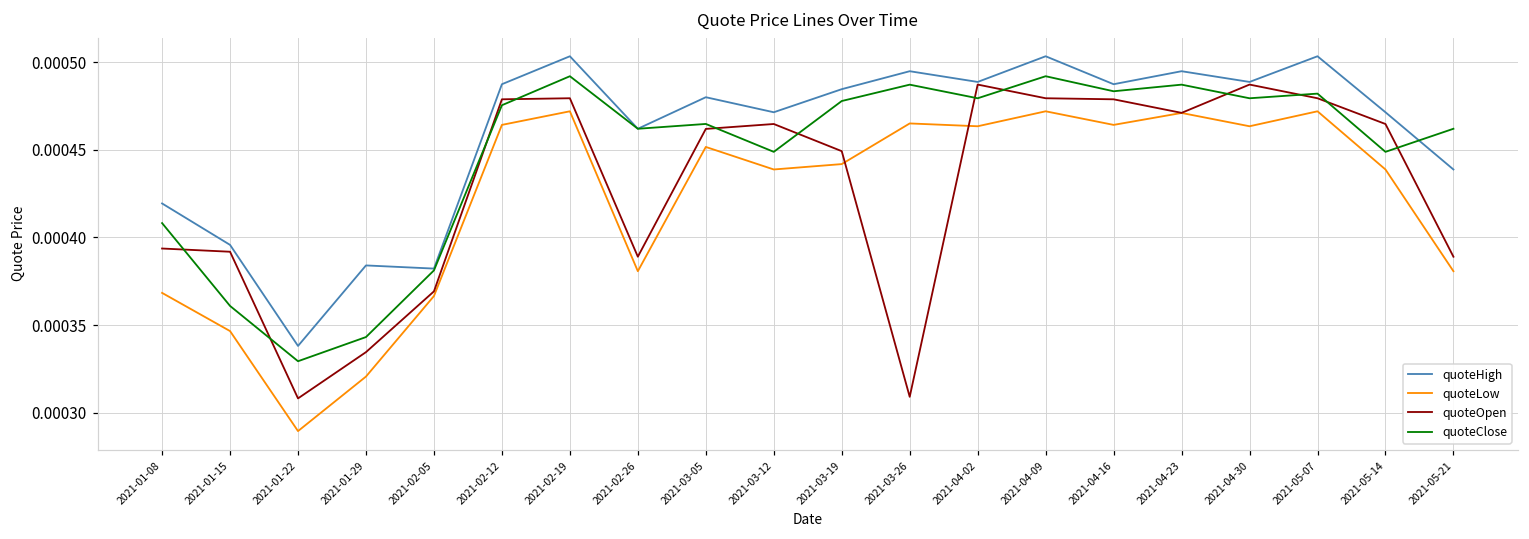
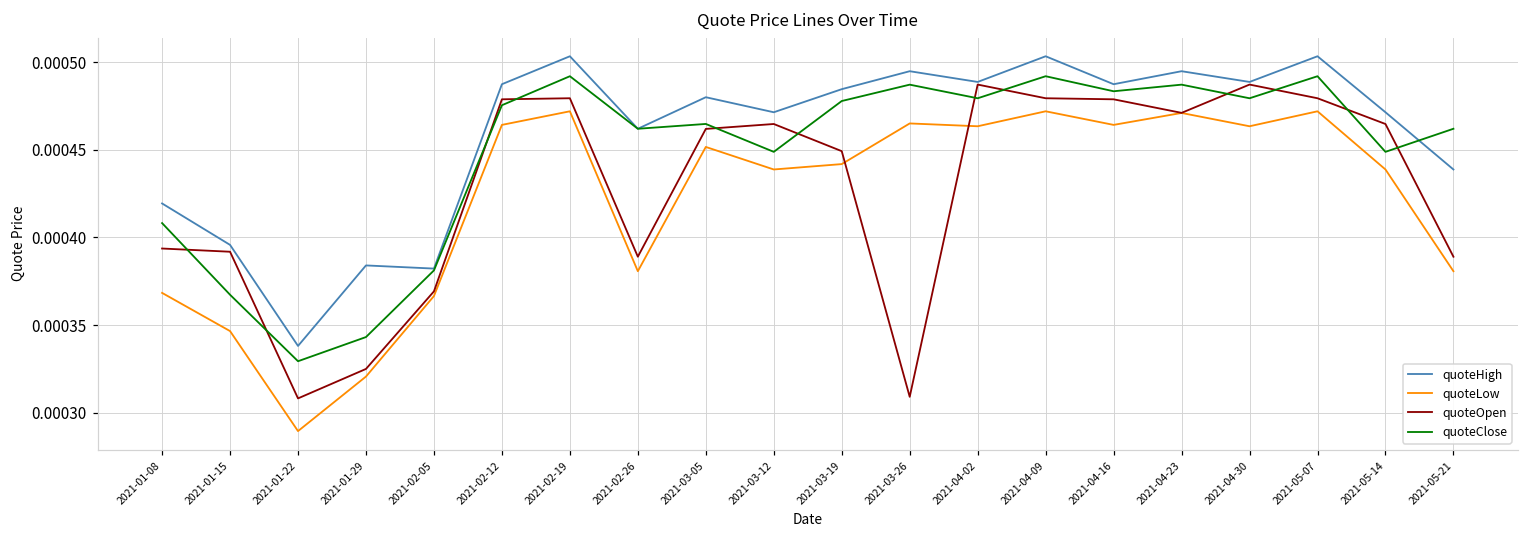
quoteClose, 2021-01-15: 0.000361 -> 0.000367
quoteOpen, 2021-01-29: 0.000335 -> 0.000325
quoteClose, 2021-05-07: 0.000482 -> 0.000492
